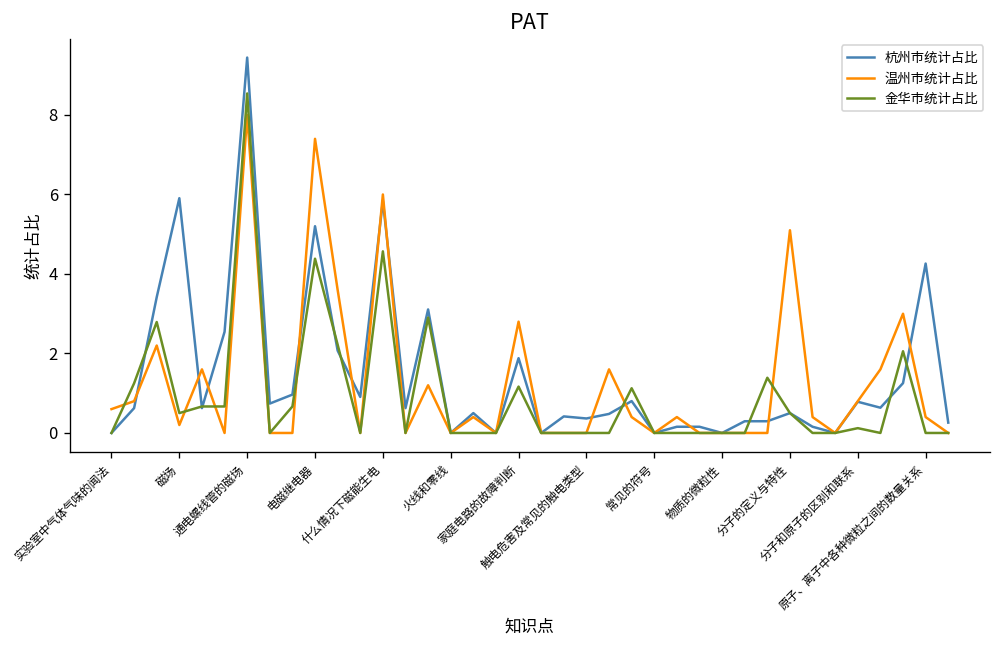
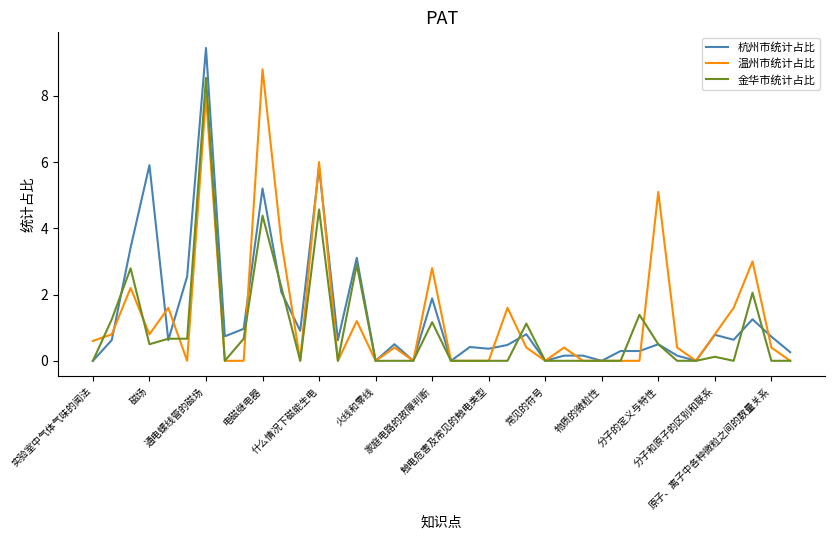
温州市统计占比, 磁场: 0.2 -> 0.8
温州市统计占比, 电磁继电器: 7.4 -> 8.8
杭州市统计占比, 原子、离子中各种微粒之间的数量关系: 4.3 -> 0.7
